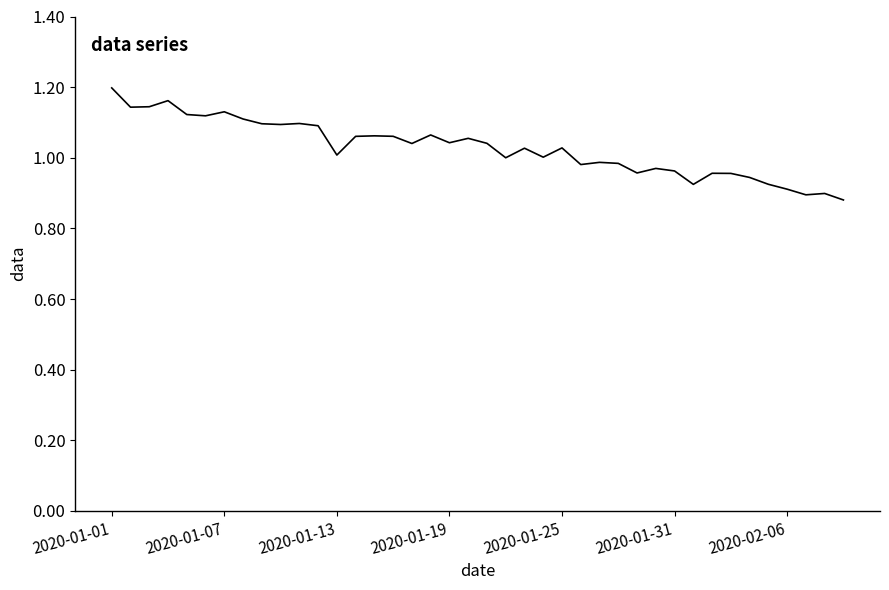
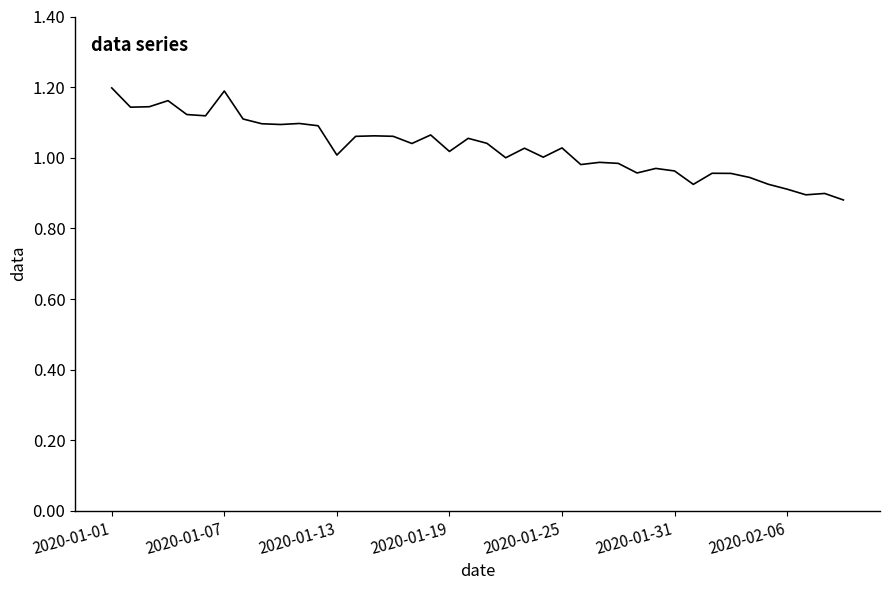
2020-01-07: 1.13 -> 1.19
2020-01-19: 1.04 -> 1.02
